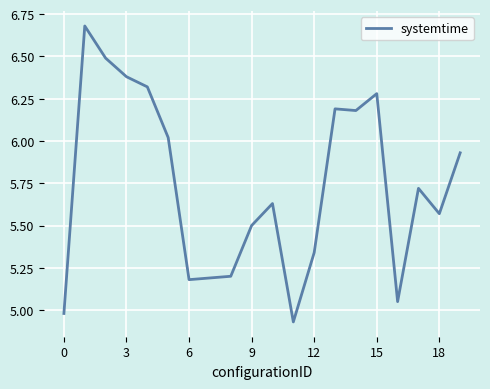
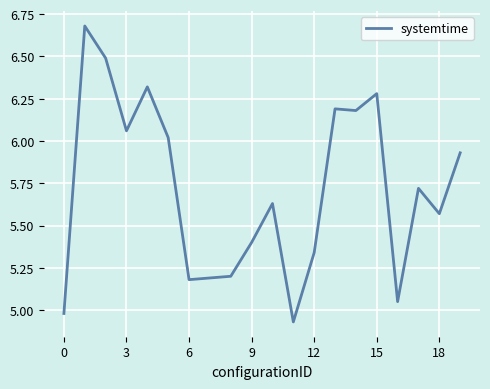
3: 6.38 -> 6.06
9: 5.5 -> 5.4
